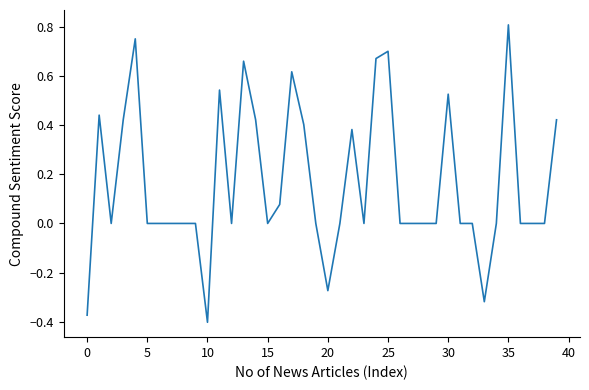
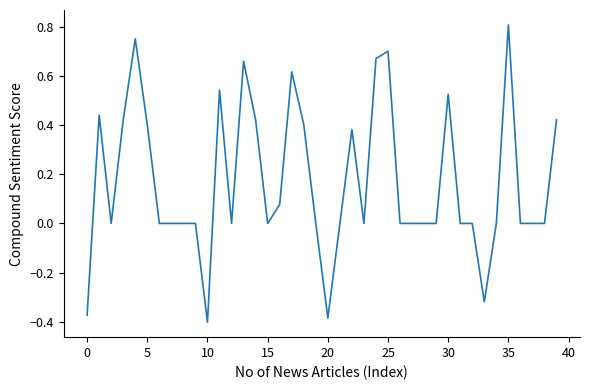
5: 0.0 -> 0.4
20: -0.27 -> -0.38
